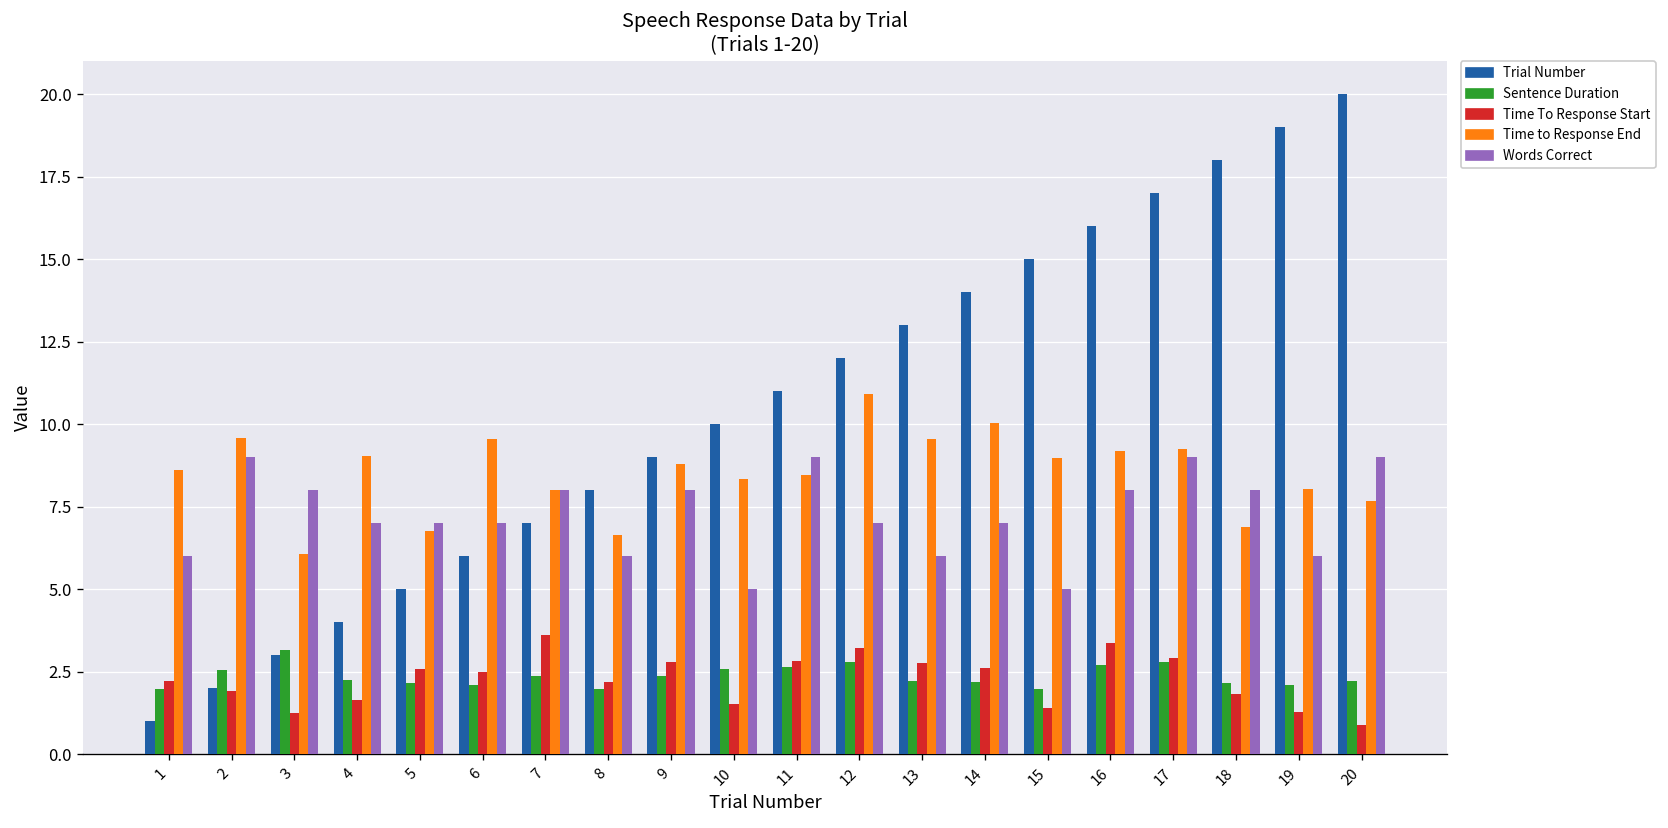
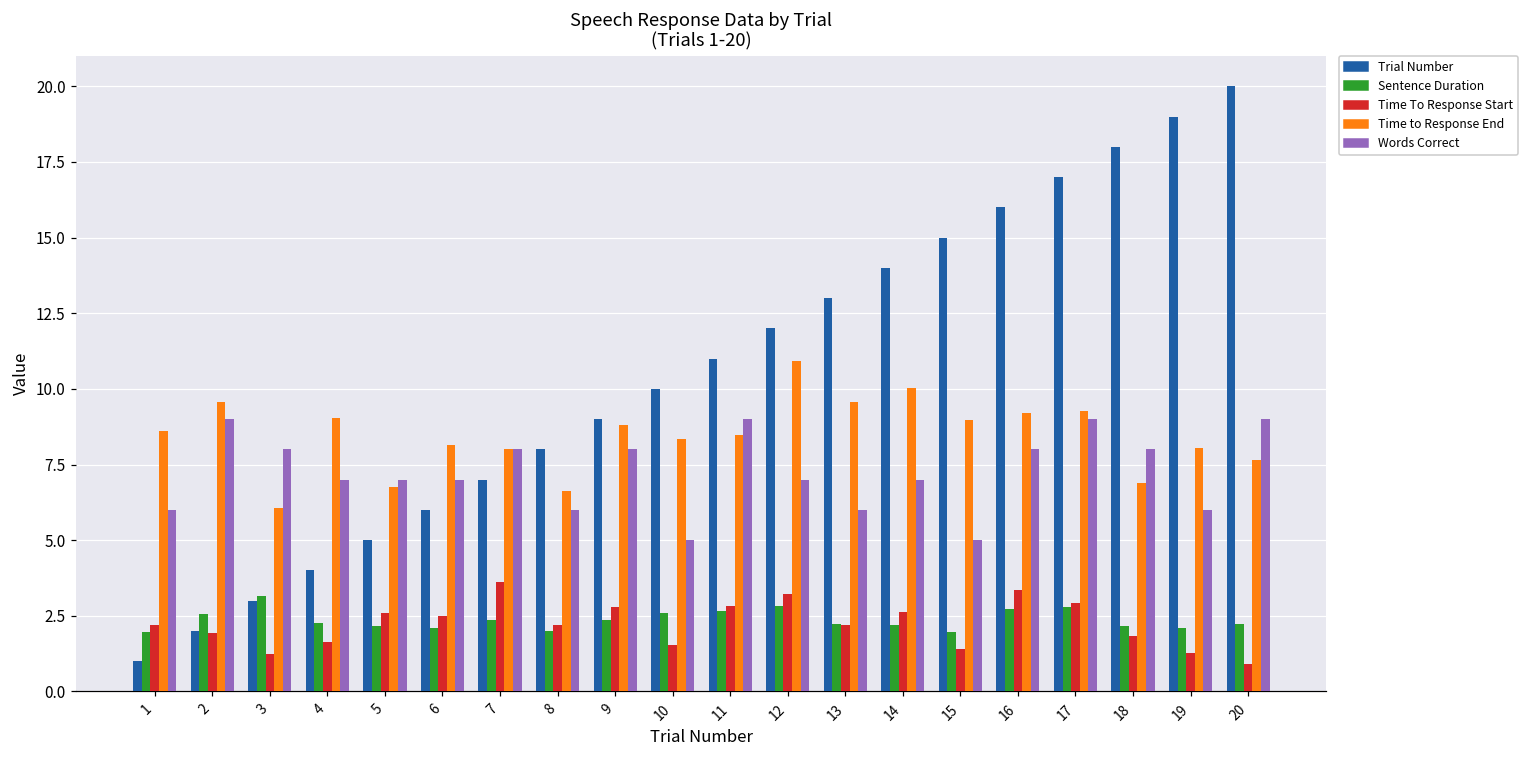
Time to Response End, 6: 9.6 -> 8.1
Time To Response Start, 13: 2.8 -> 2.2
